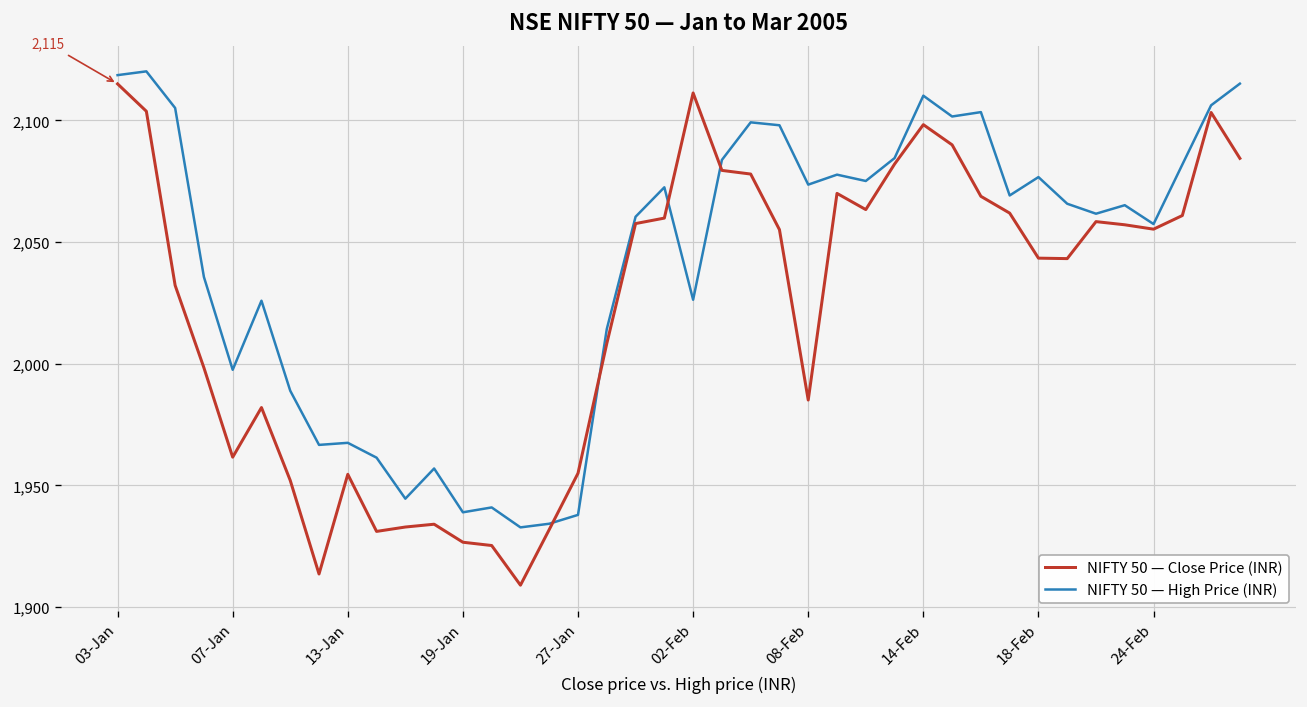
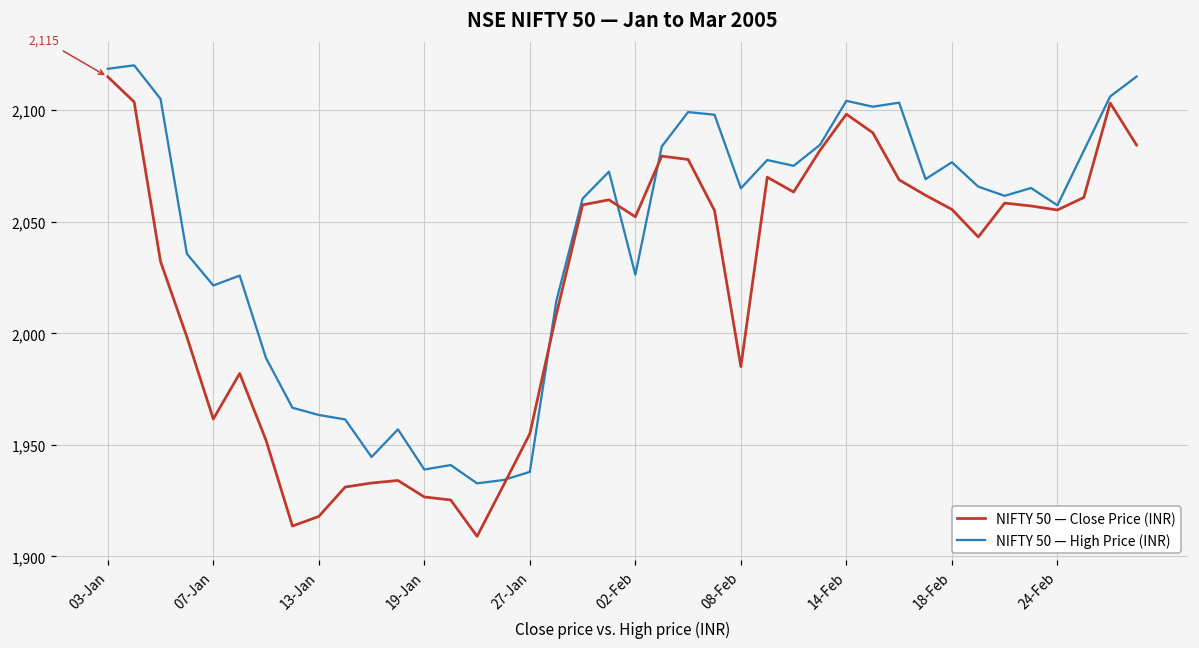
NIFTY 50 — High Price (INR), 07-Jan: 1,998 -> 2,021
NIFTY 50 — Close Price (INR), 13-Jan: 1,955 -> 1,918
NIFTY 50 — High Price (INR), 13-Jan: 1,968 -> 1,963
NIFTY 50 — Close Price (INR), 02-Feb: 2,111 -> 2,052
NIFTY 50 — High Price (INR), 08-Feb: 2,074 -> 2,065
NIFTY 50 — High Price (INR), 14-Feb: 2,110 -> 2,104
NIFTY 50 — Close Price (INR), 18-Feb: 2,043 -> 2,056
